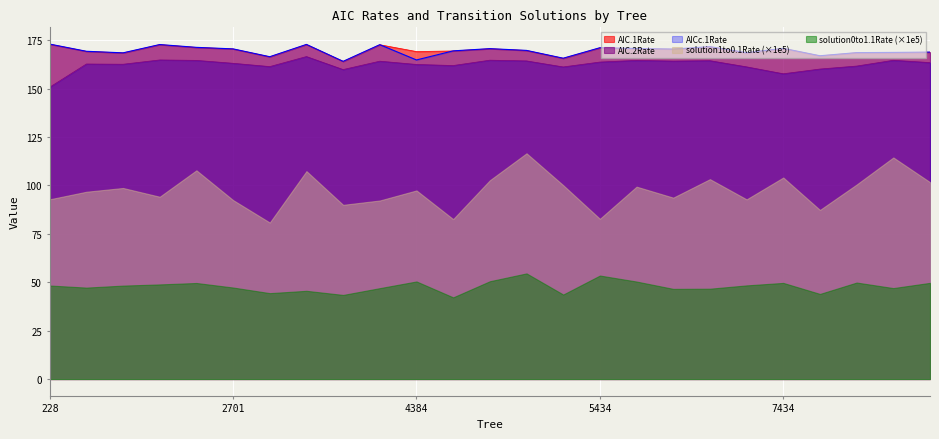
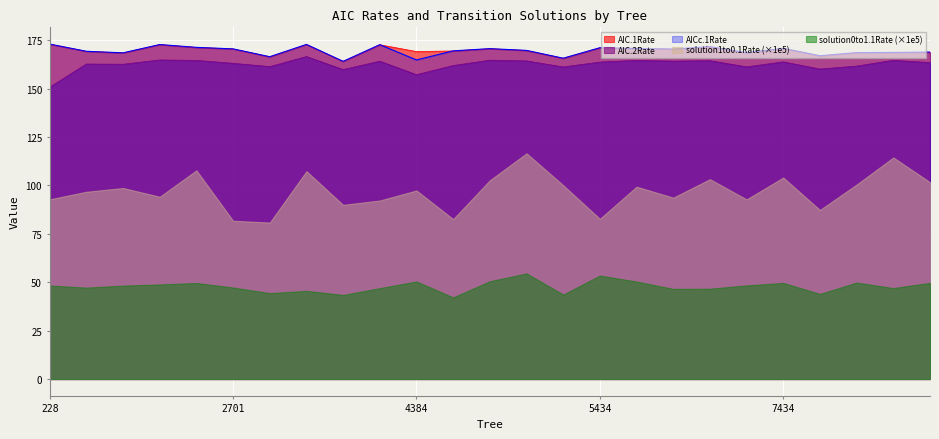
solution1to0.1Rate (×1e5), 2701: 92 -> 82
AIC.2Rate, 4384: 162 -> 157
AIC.2Rate, 7434: 158 -> 164
